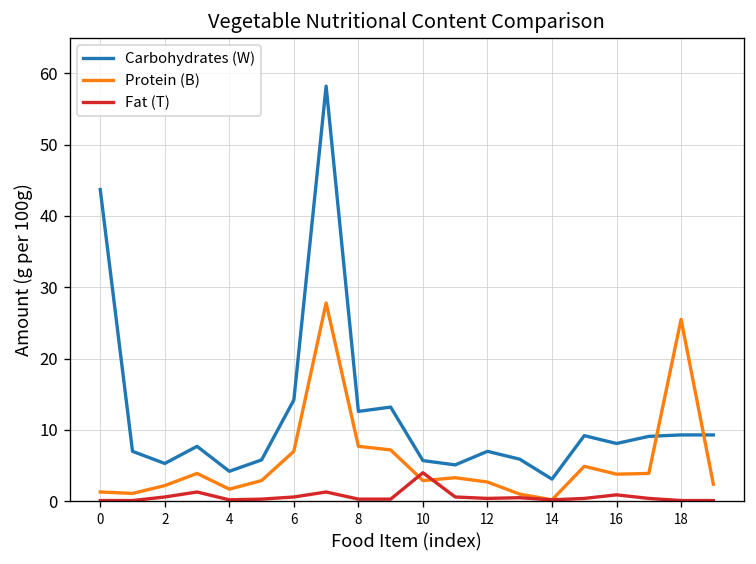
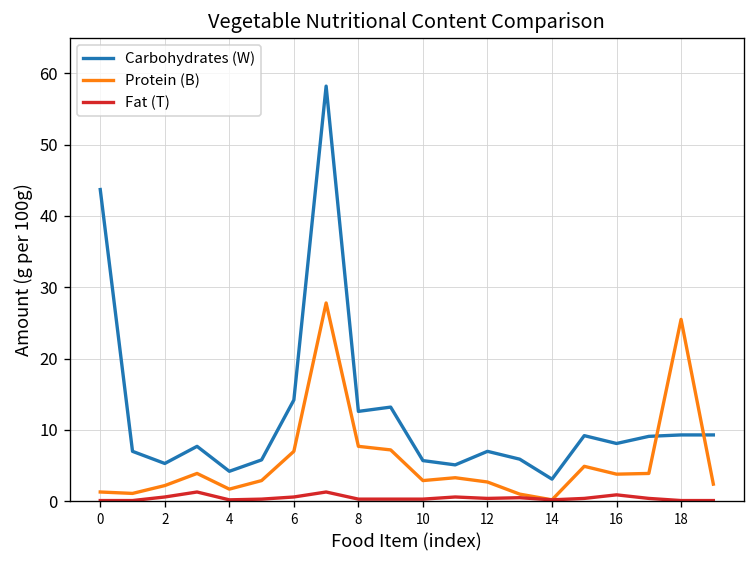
Fat (T), 10: 4 -> 0
